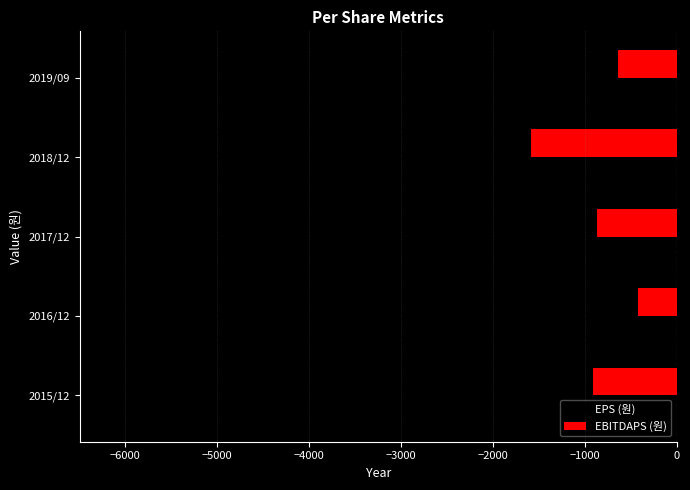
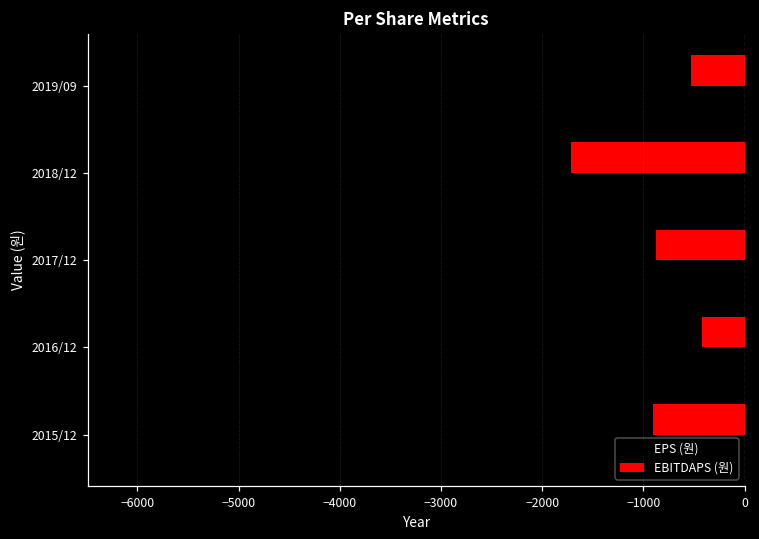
EBITDAPS (원), 2019/09: -600 -> -500
EBITDAPS (원), 2018/12: -1600 -> -1700
